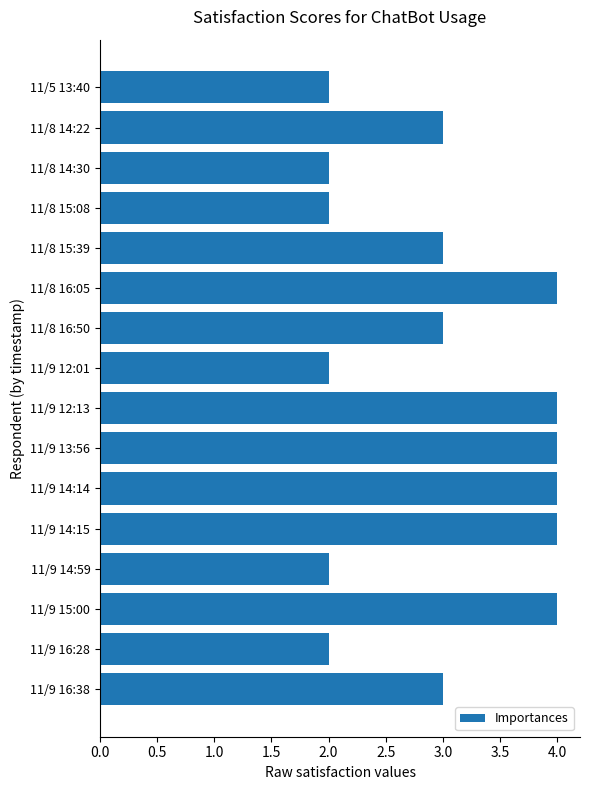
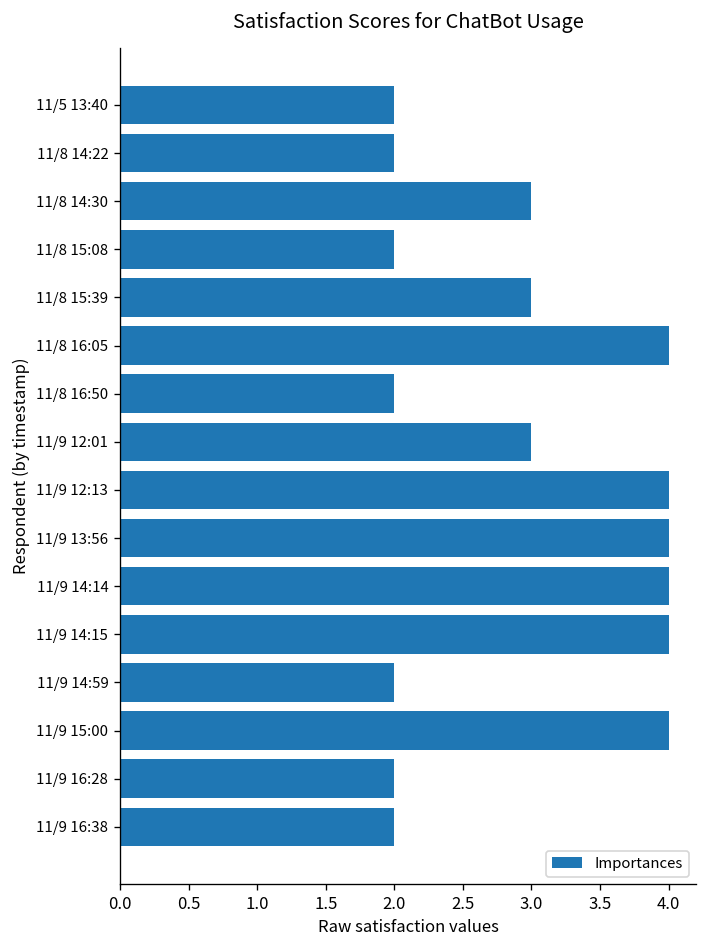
11/8 14:22: 3 -> 2
11/8 14:30: 2 -> 3
11/8 16:50: 3 -> 2
11/9 12:01: 2 -> 3
11/9 16:38: 3 -> 2
